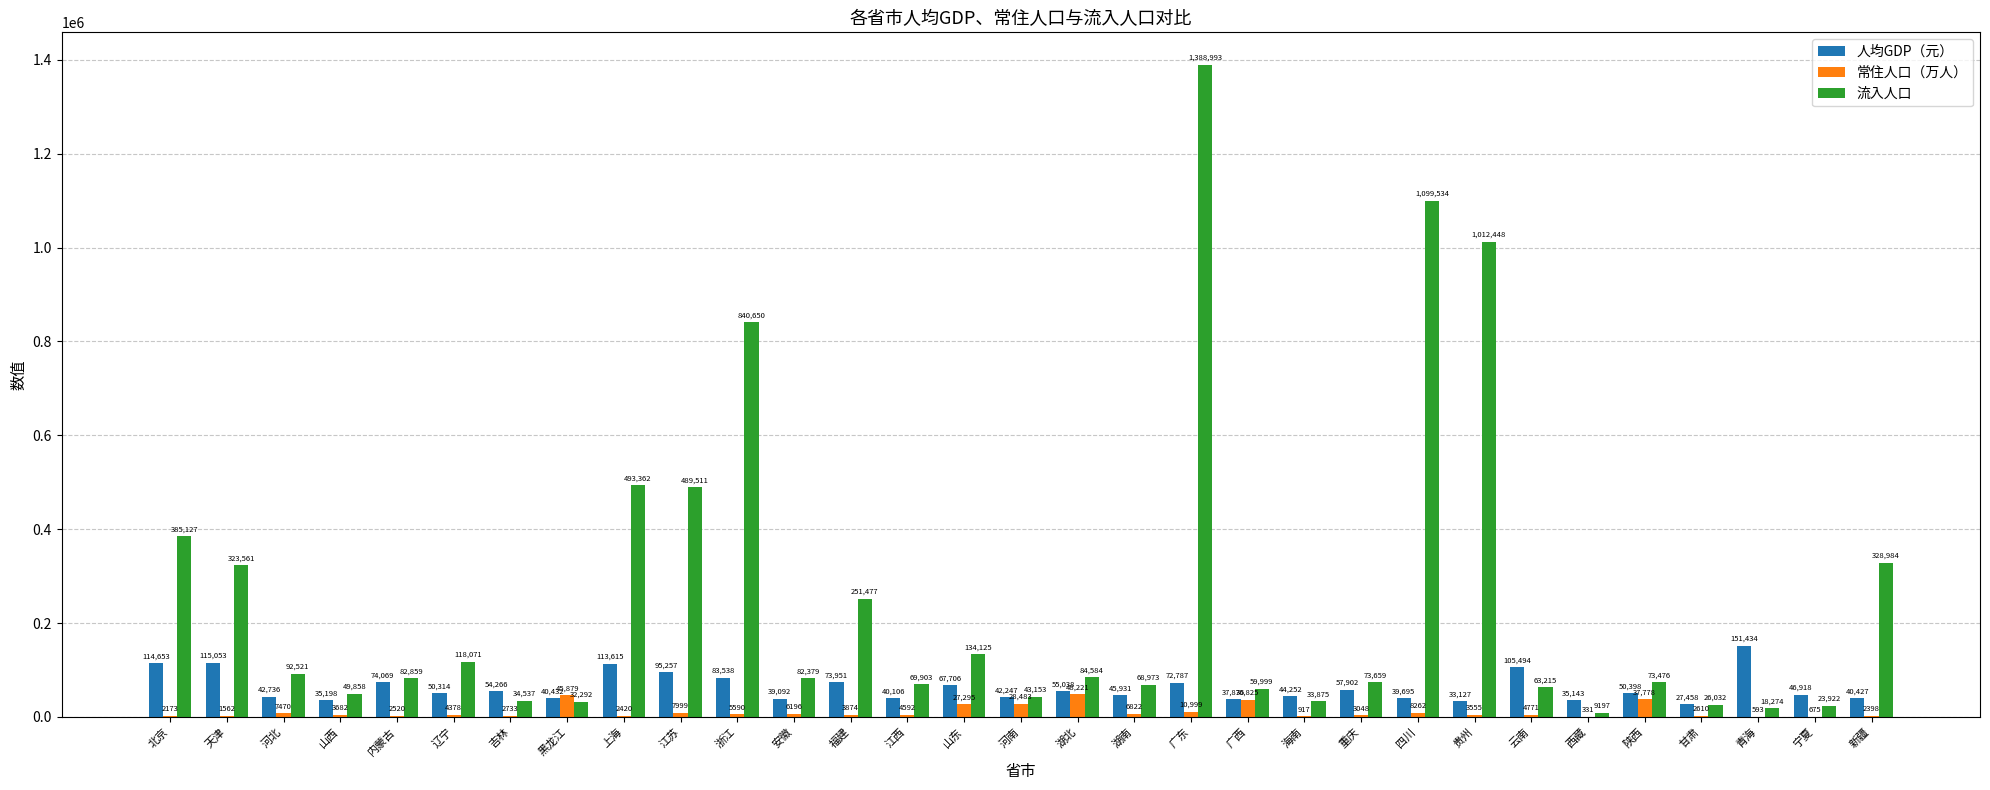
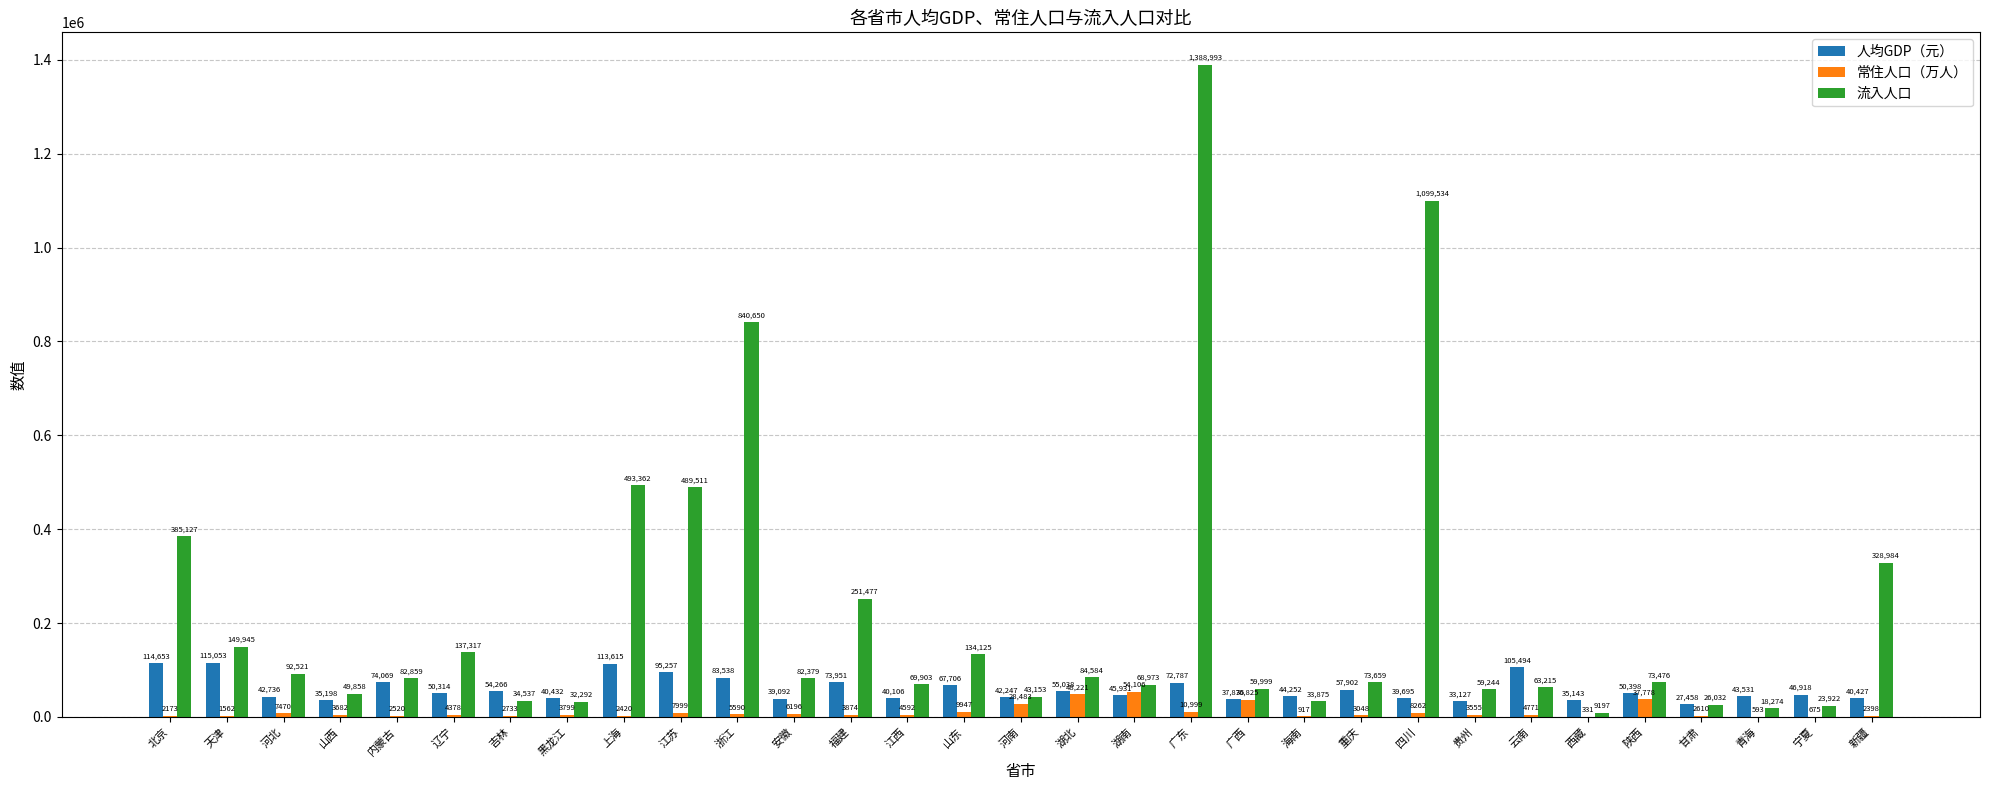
流入人口, 天津: 323,561 -> 149,945
流入人口, 辽宁: 118,071 -> 137,317
常住人口（万人）, 黑龙江: 45,879 -> 3799
常住人口（万人）, 山东: 27,295 -> 9947
常住人口（万人）, 湖南: 6822 -> 54,106
流入人口, 贵州: 1,012,448 -> 59,244
人均GDP（元）, 青海: 151,434 -> 43,531
